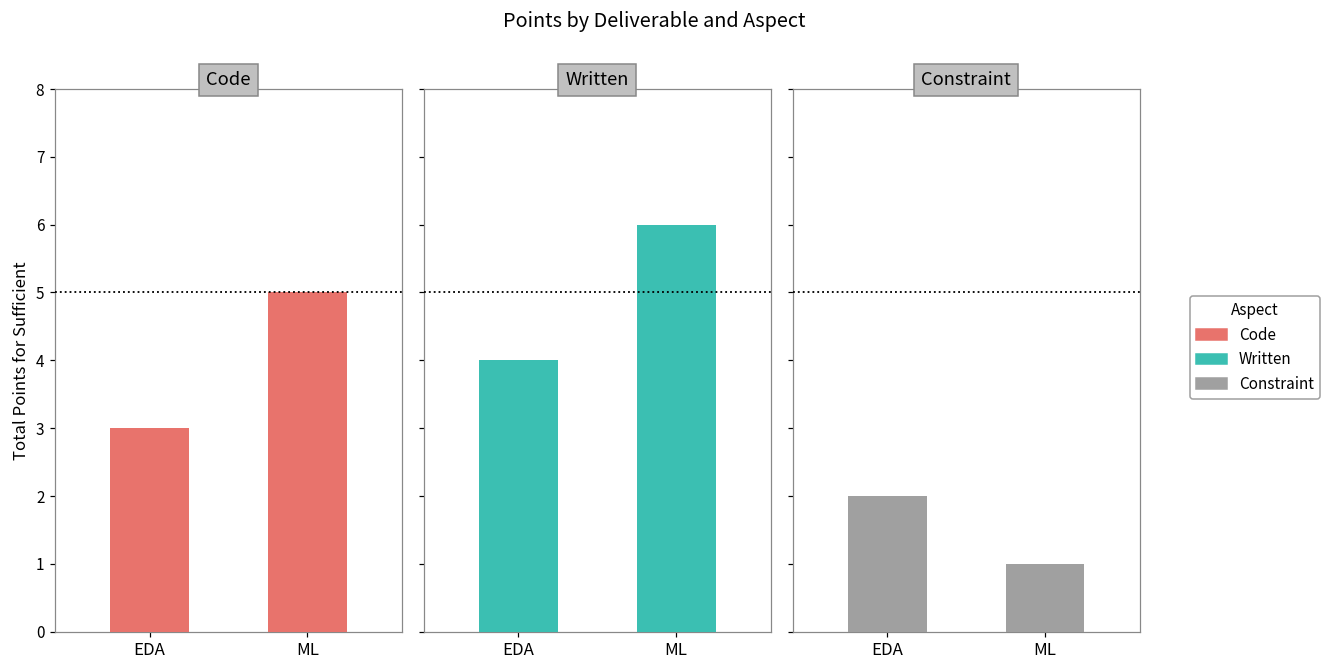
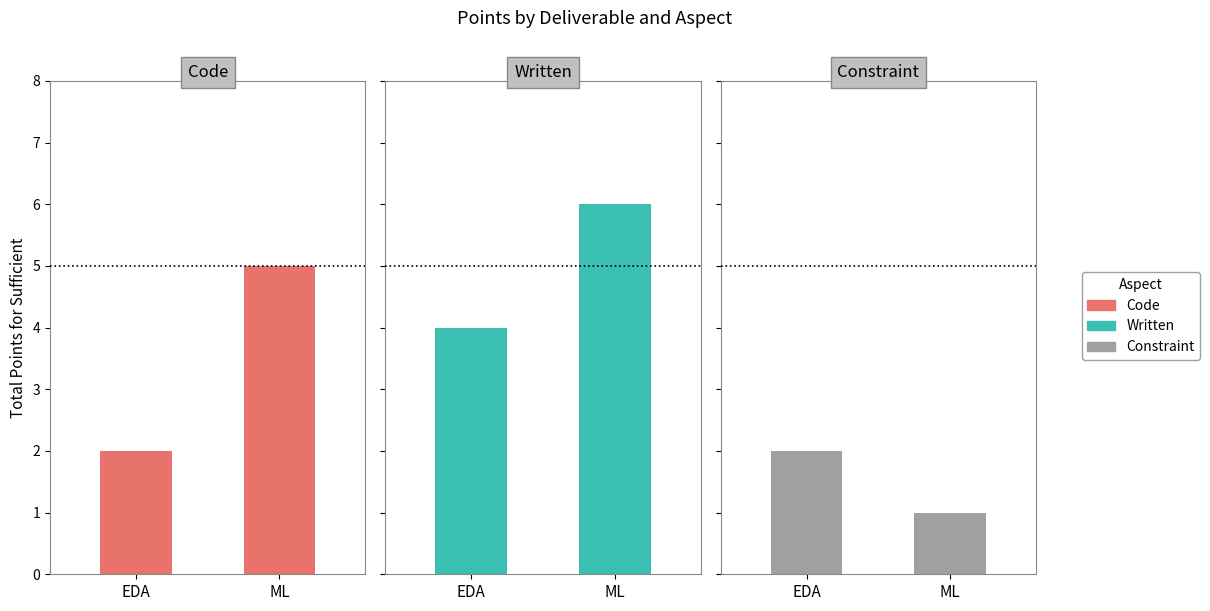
Code, EDA: 3 -> 2
